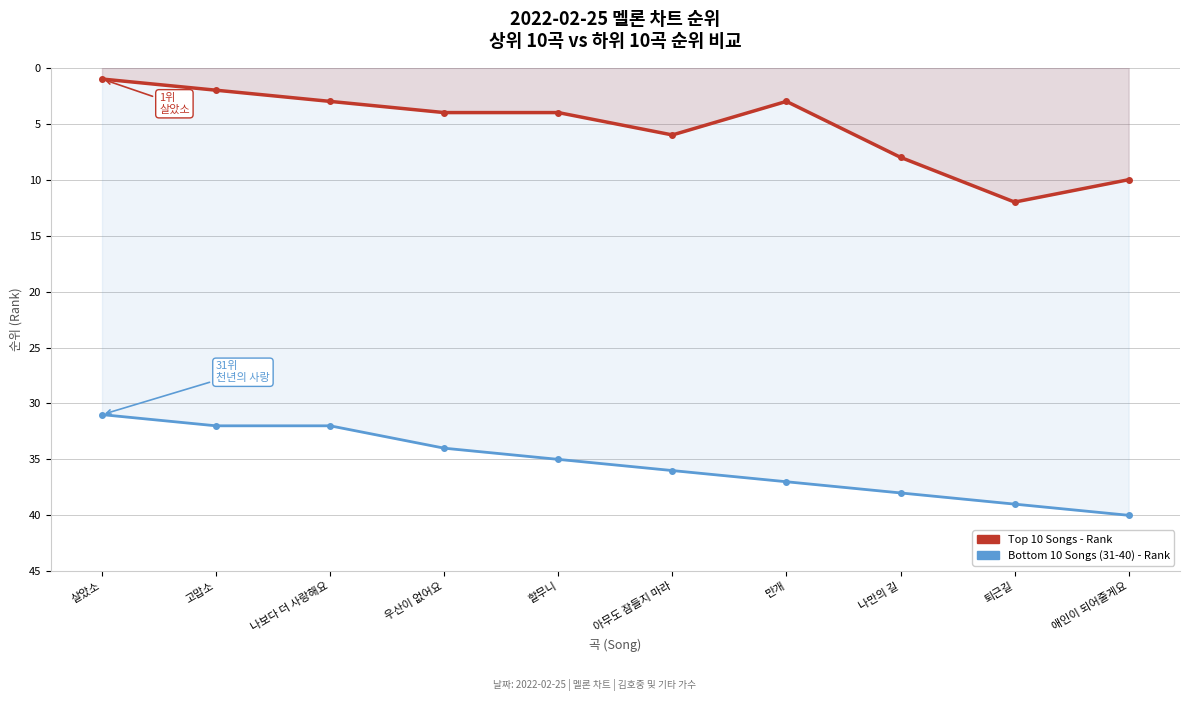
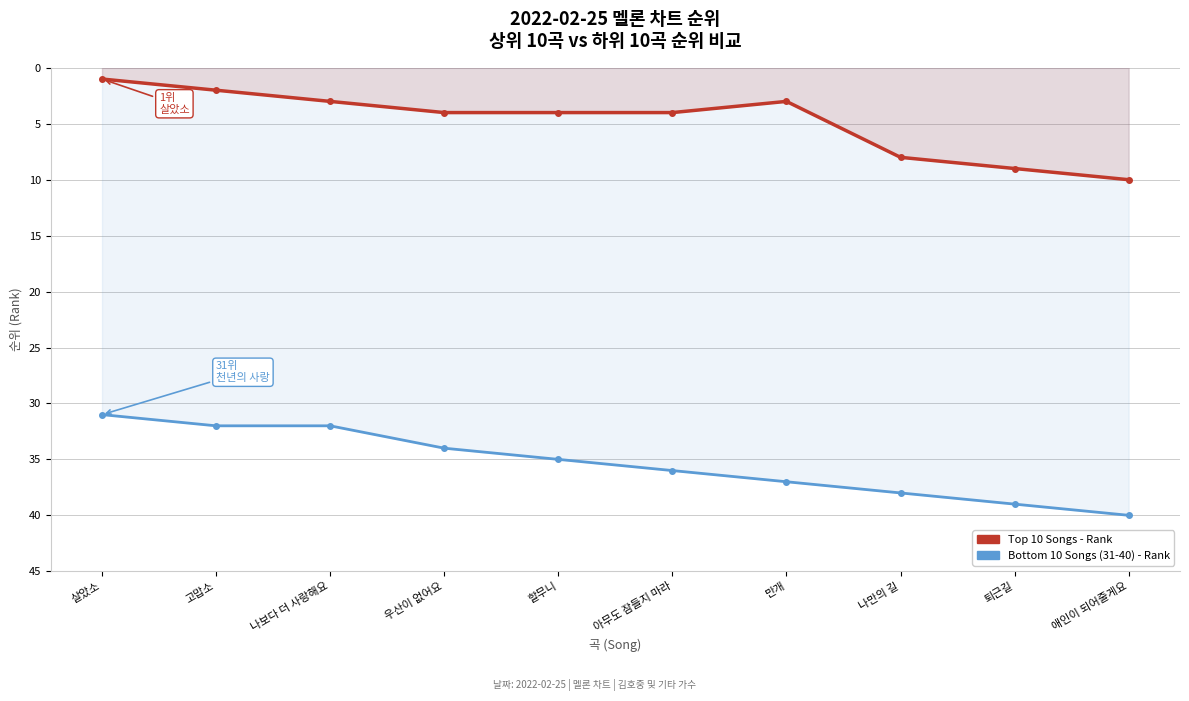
Top 10 Songs - Rank, 아무도 잠들지 마라: 6 -> 4
Top 10 Songs - Rank, 퇴근길: 12 -> 9
